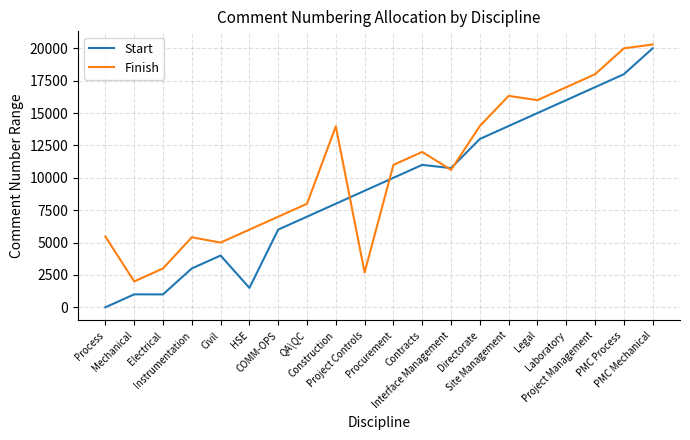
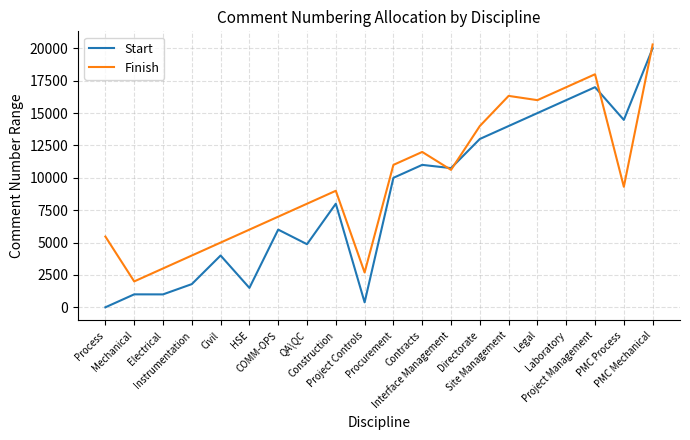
Start, Instrumentation: 3000 -> 1800
Finish, Instrumentation: 5400 -> 4000
Start, QA\QC: 7000 -> 4900
Finish, Construction: 14000 -> 9000
Start, Project Controls: 9000 -> 400
Start, PMC Process: 18000 -> 14500
Finish, PMC Process: 20000 -> 9300
